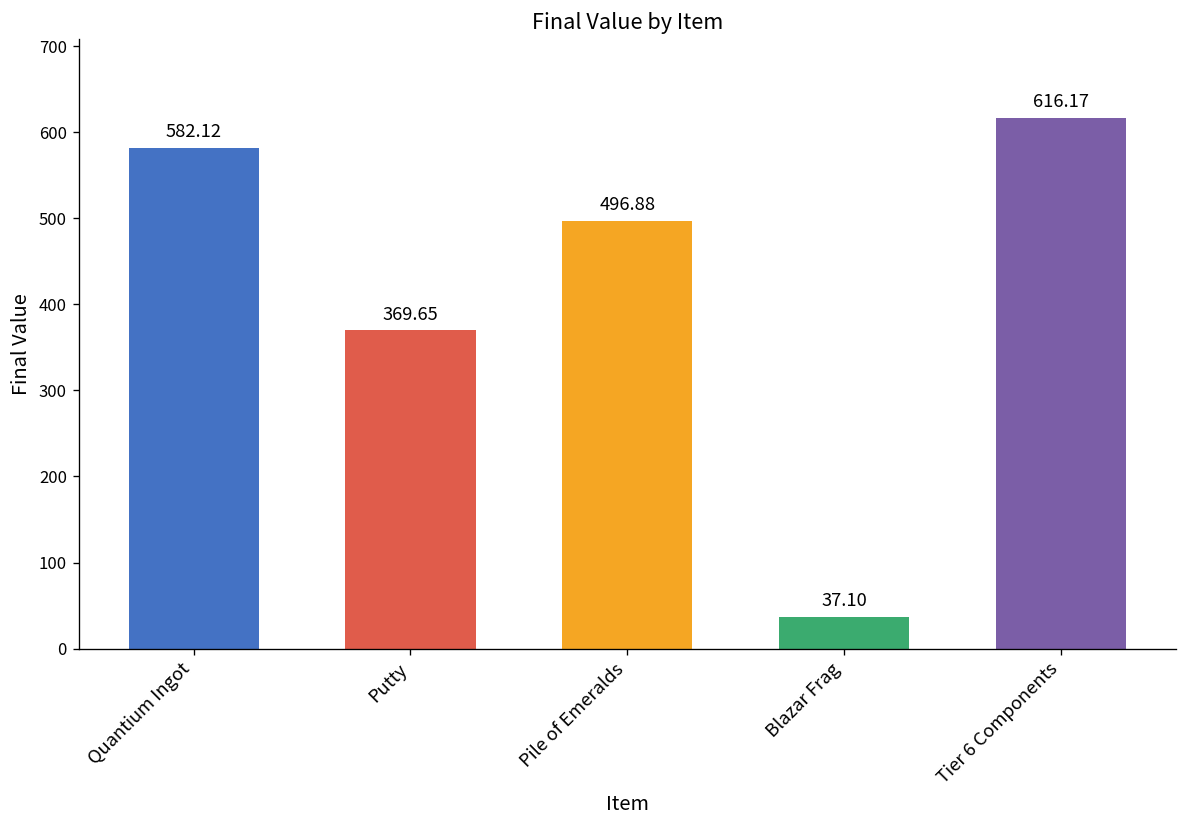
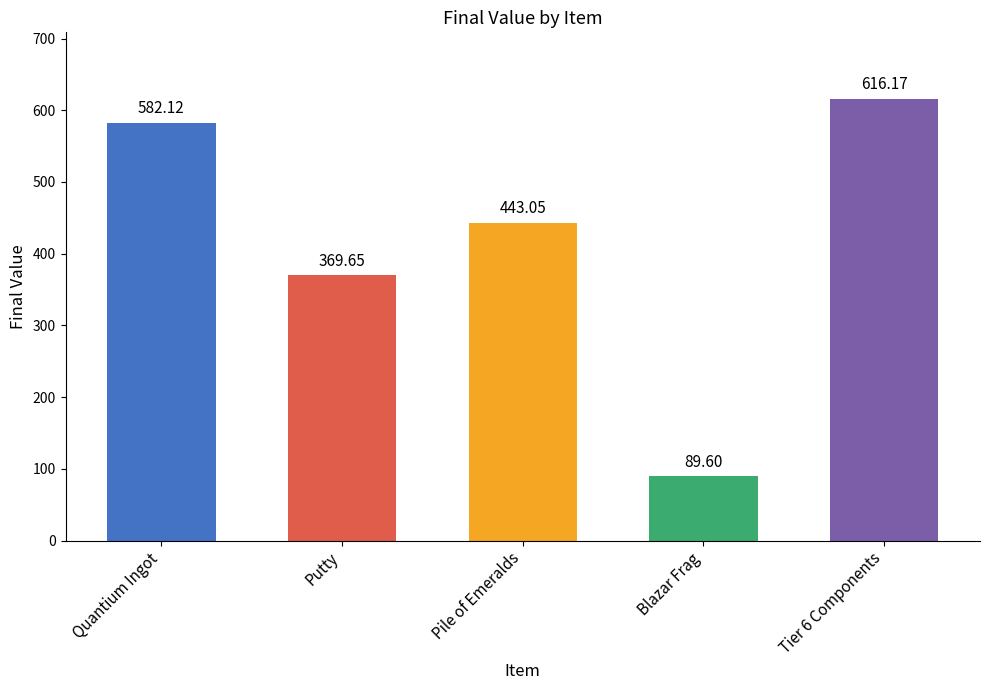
Pile of Emeralds: 496.88 -> 443.05
Blazar Frag: 37.10 -> 89.60
